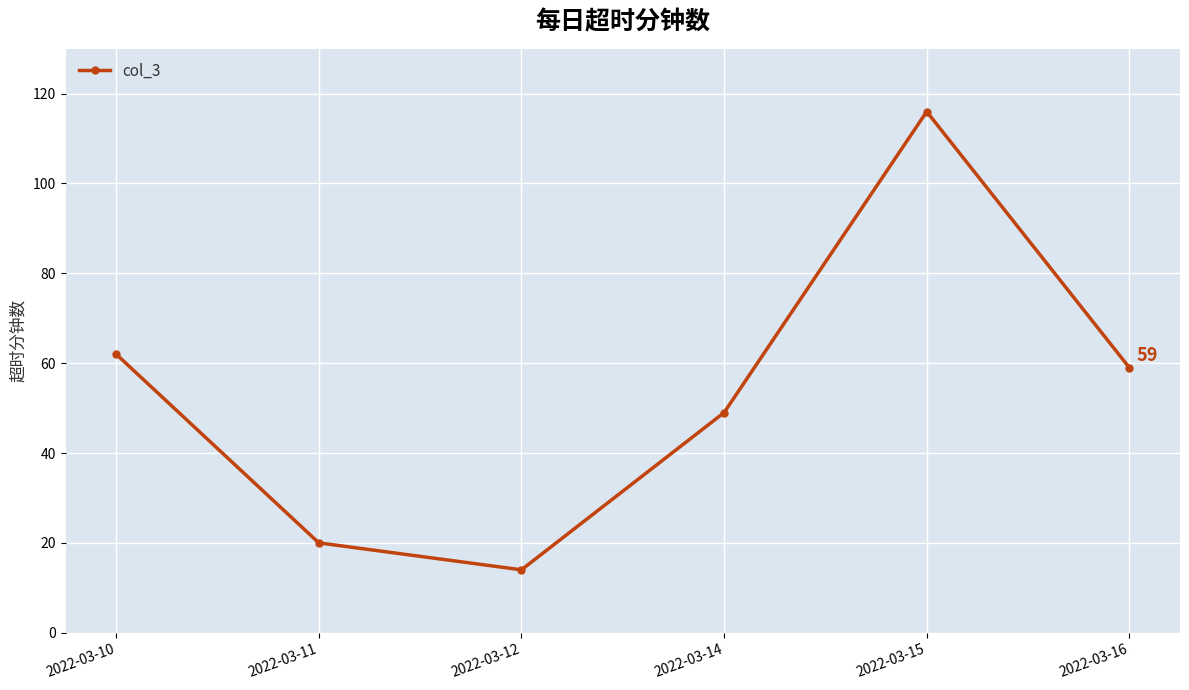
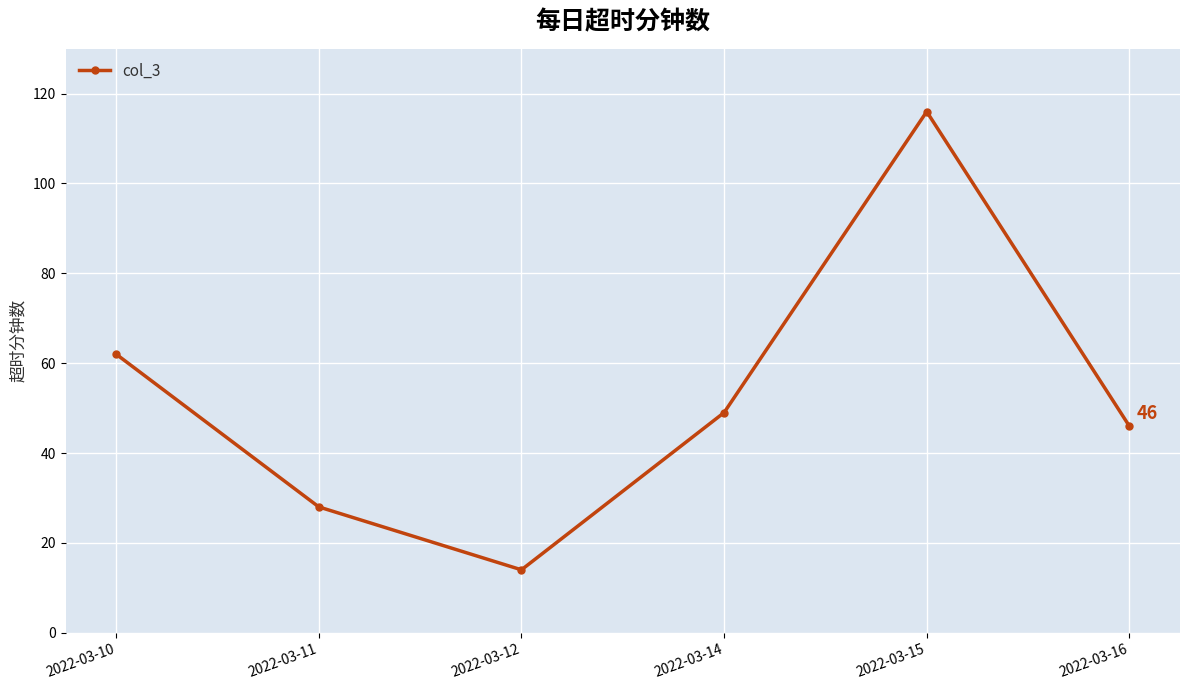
2022-03-11: 20 -> 28
2022-03-16: 59 -> 46
